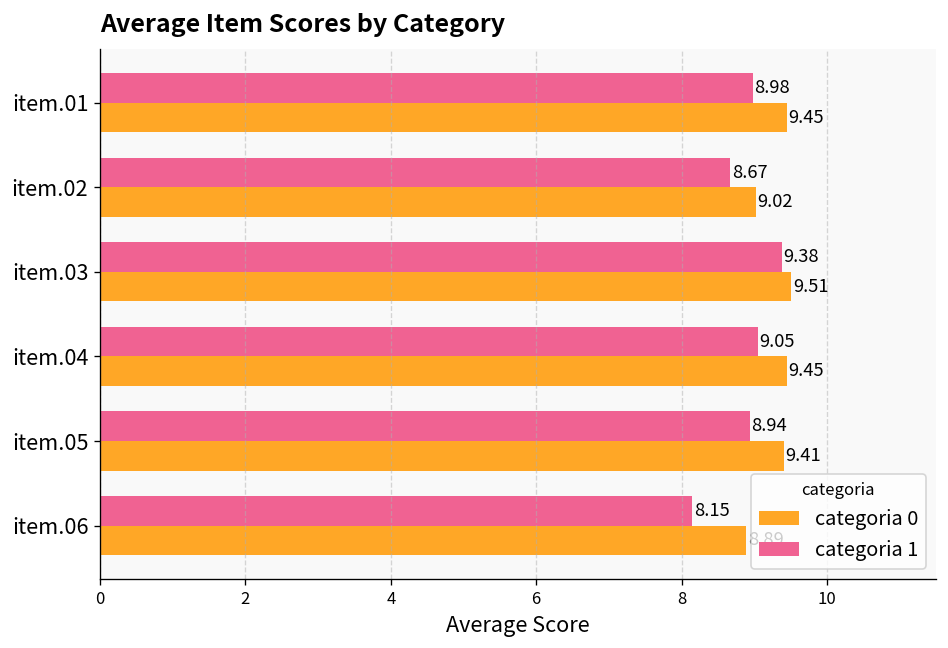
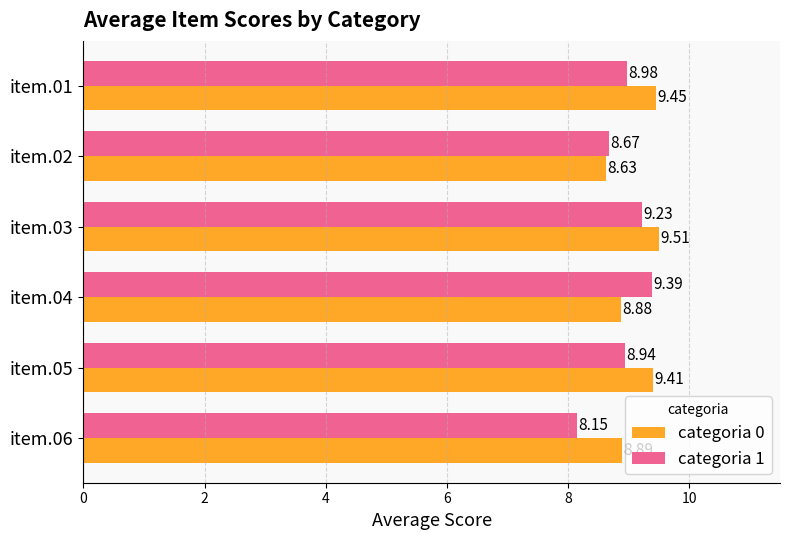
categoria 0, item.02: 9.02 -> 8.63
categoria 1, item.03: 9.38 -> 9.23
categoria 1, item.04: 9.05 -> 9.39
categoria 0, item.04: 9.45 -> 8.88
